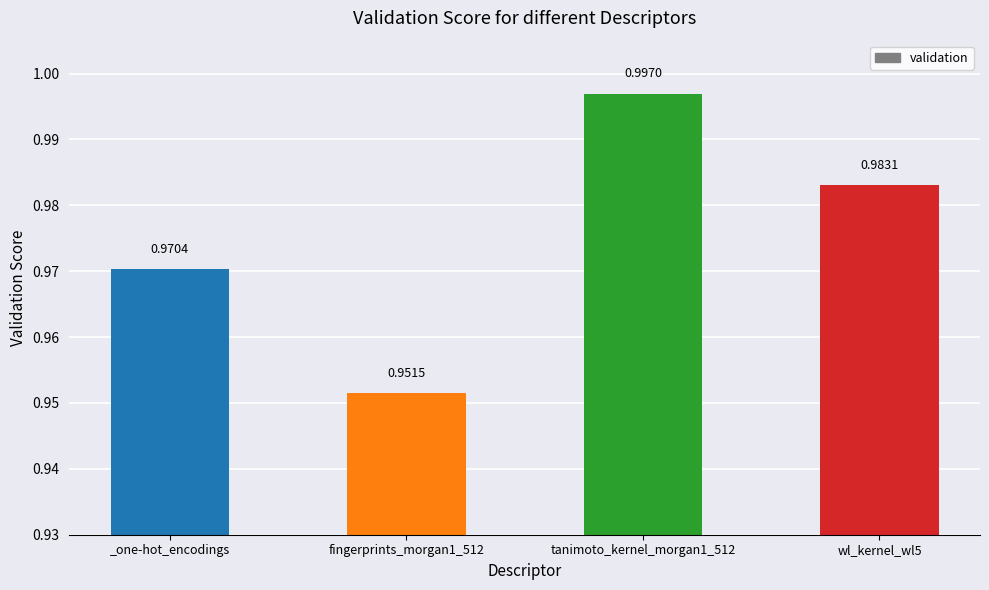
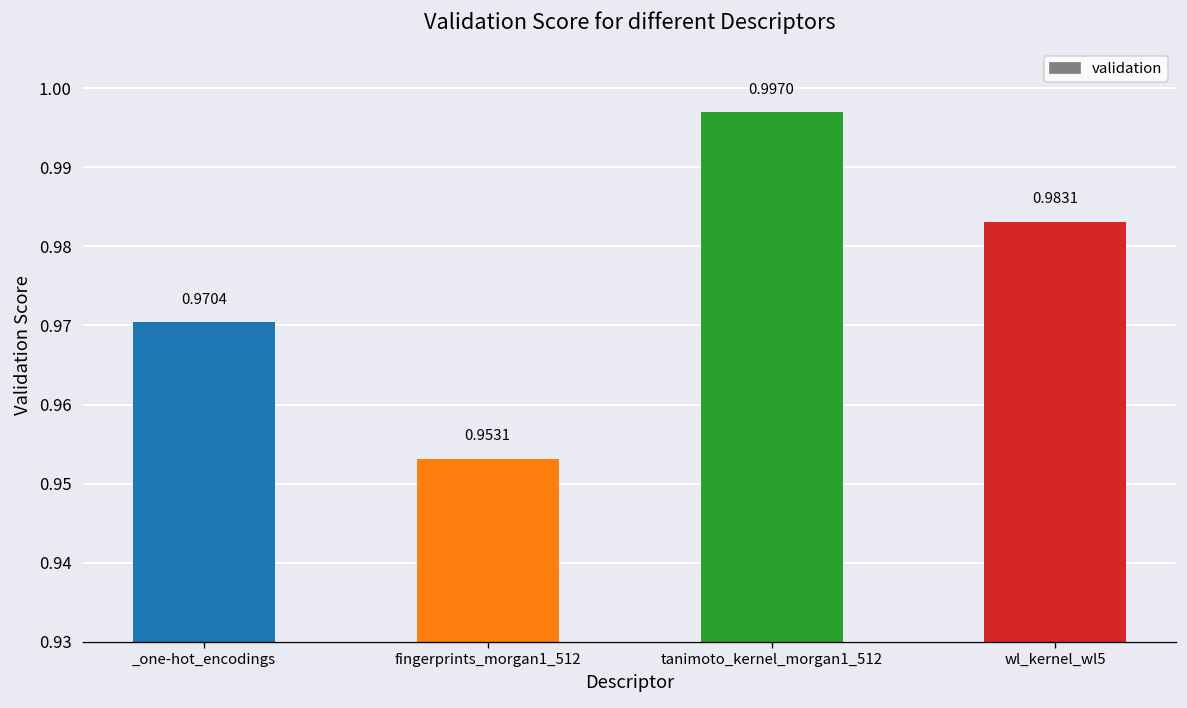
fingerprints_morgan1_512: 0.9515 -> 0.9531
